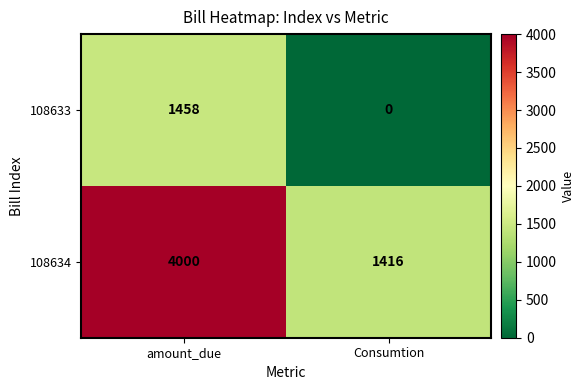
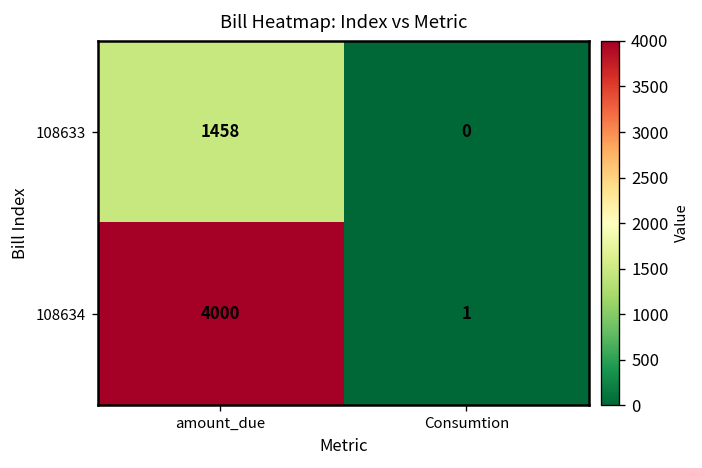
108634, Consumtion: 1416 -> 1
